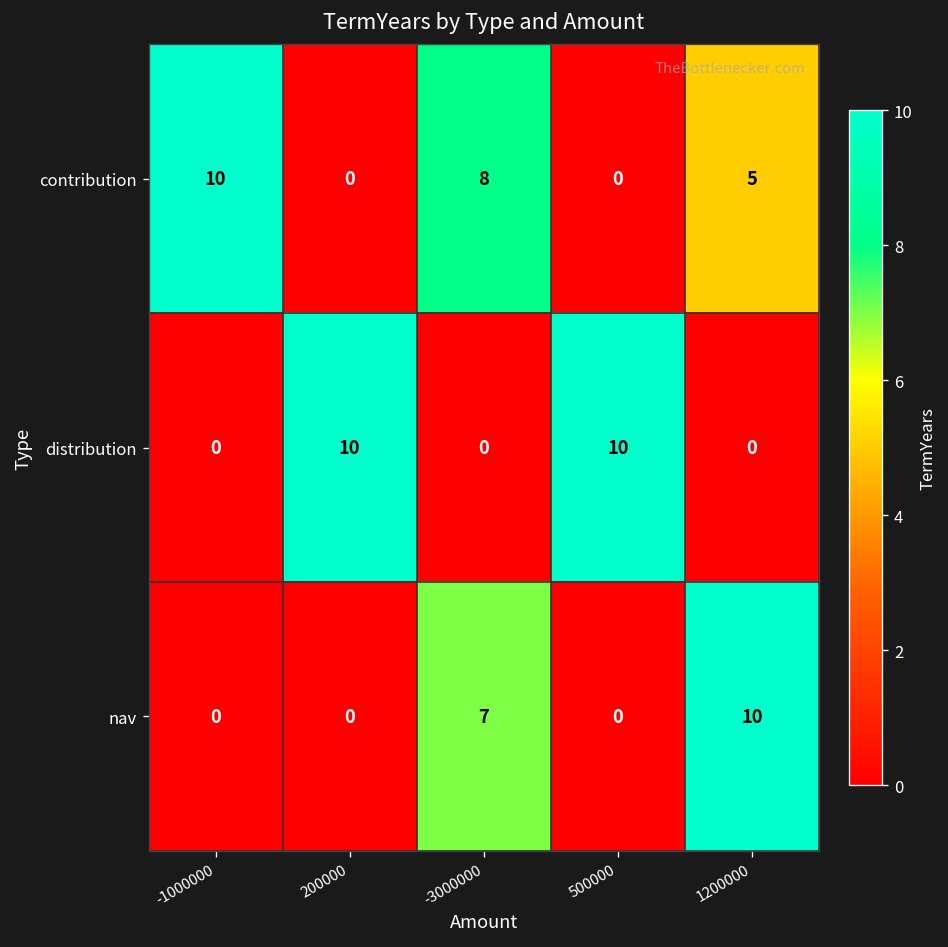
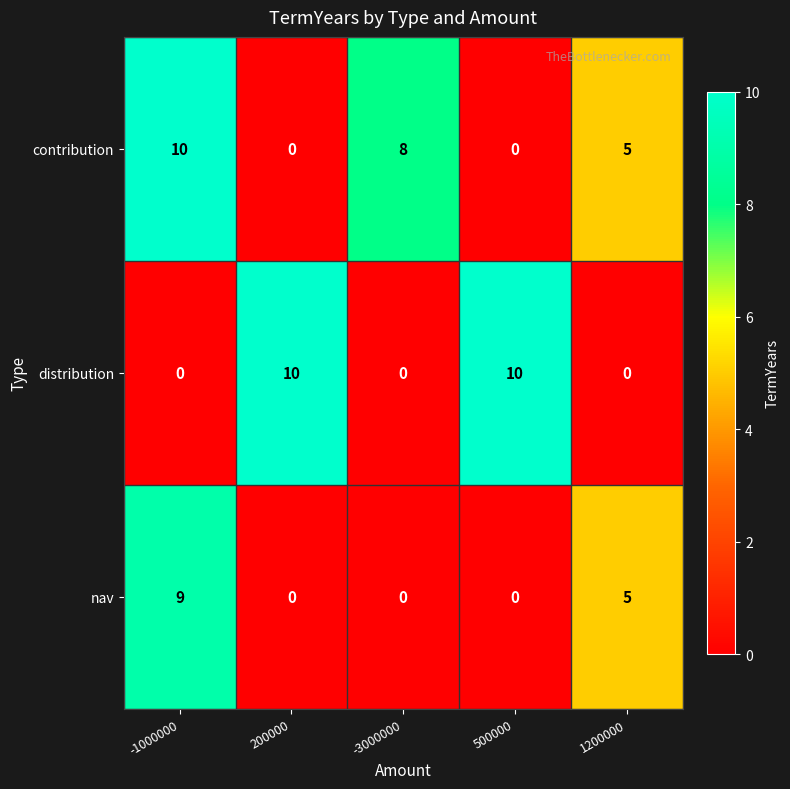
nav, -1000000: 0 -> 9
nav, -3000000: 7 -> 0
nav, 1200000: 10 -> 5
